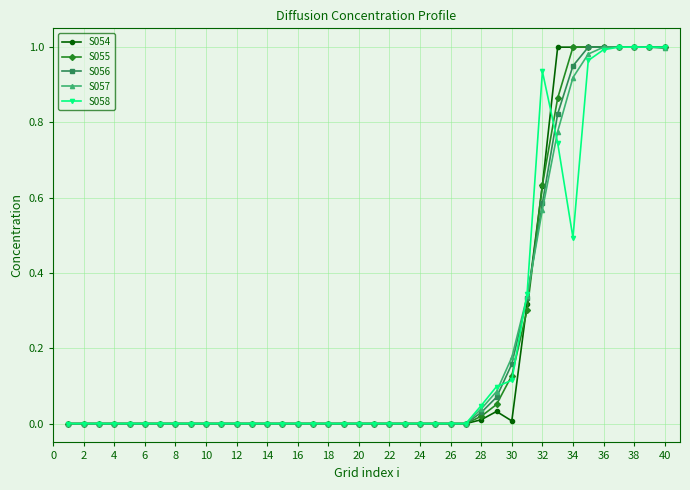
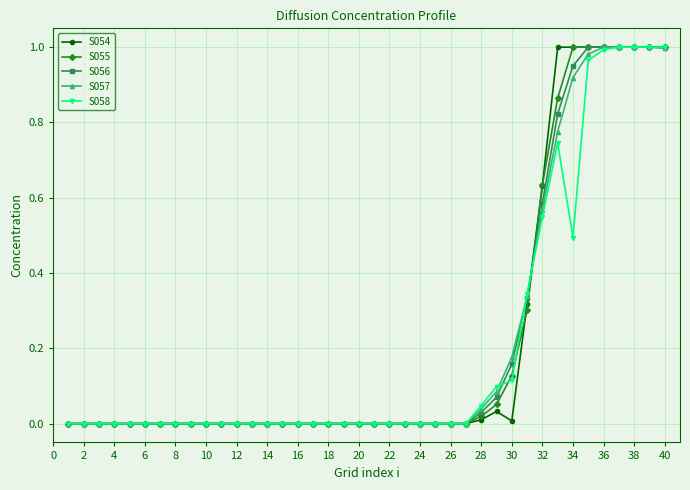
S058, 32: 0.94 -> 0.55
